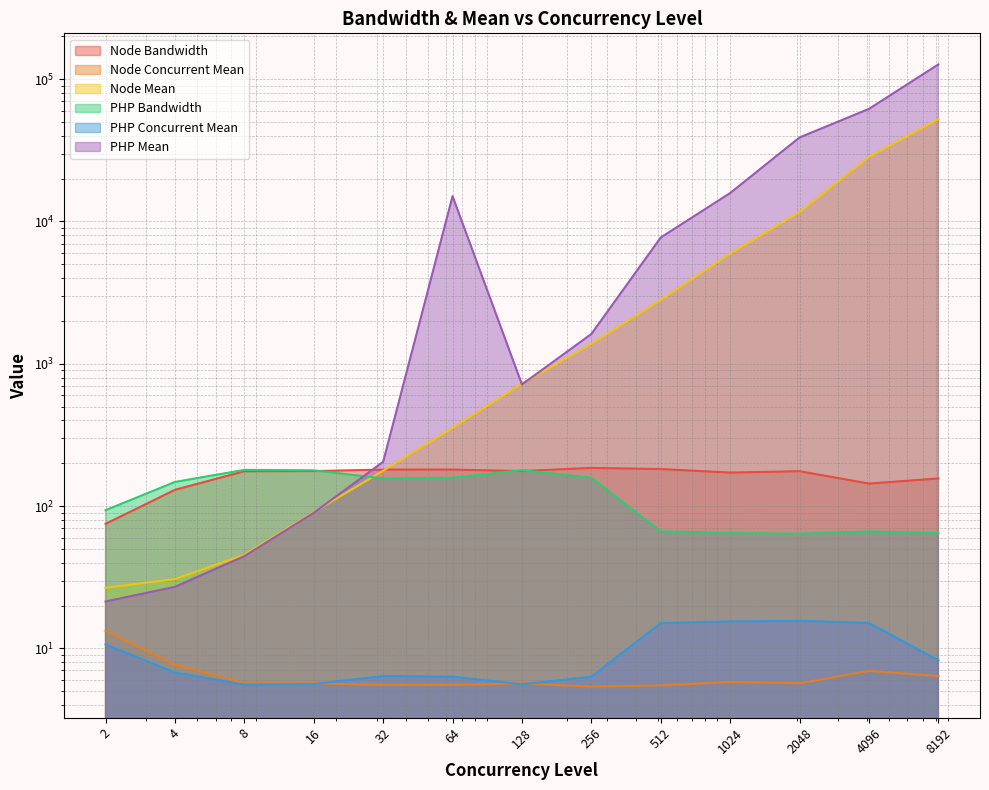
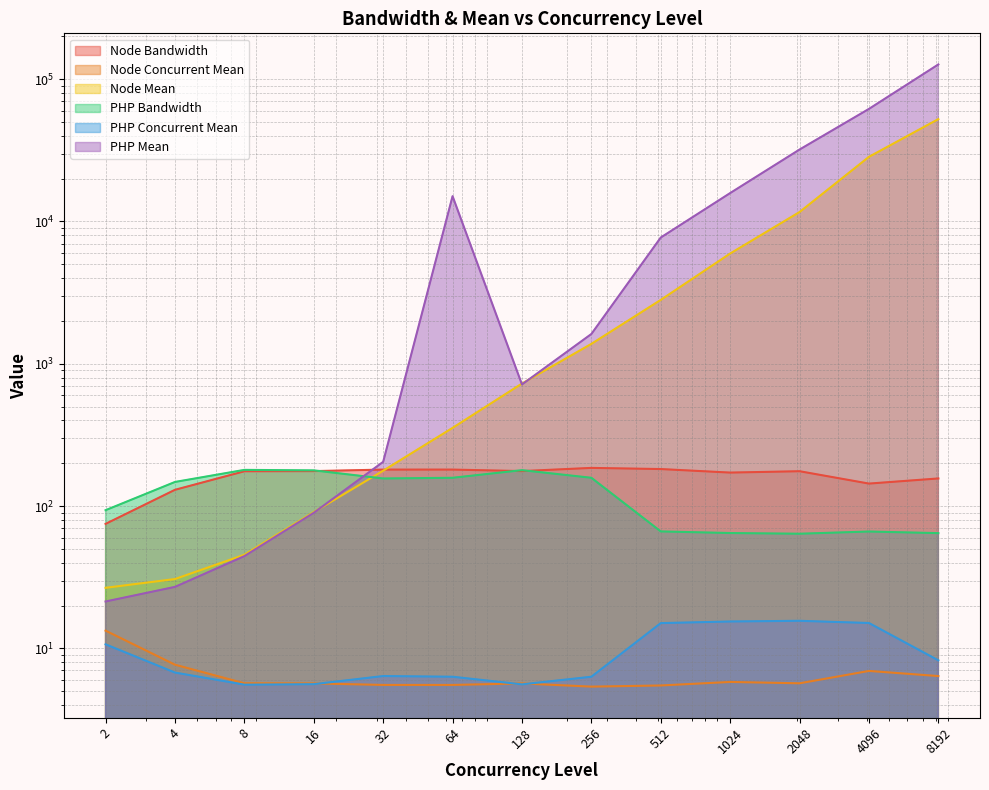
PHP Mean, 2048: 39000 -> 32000
